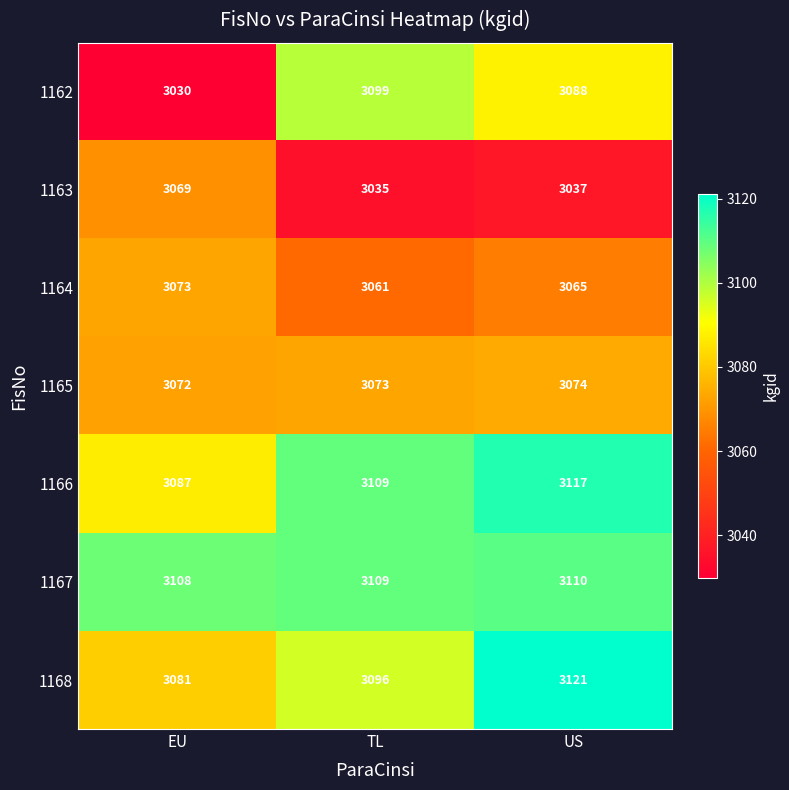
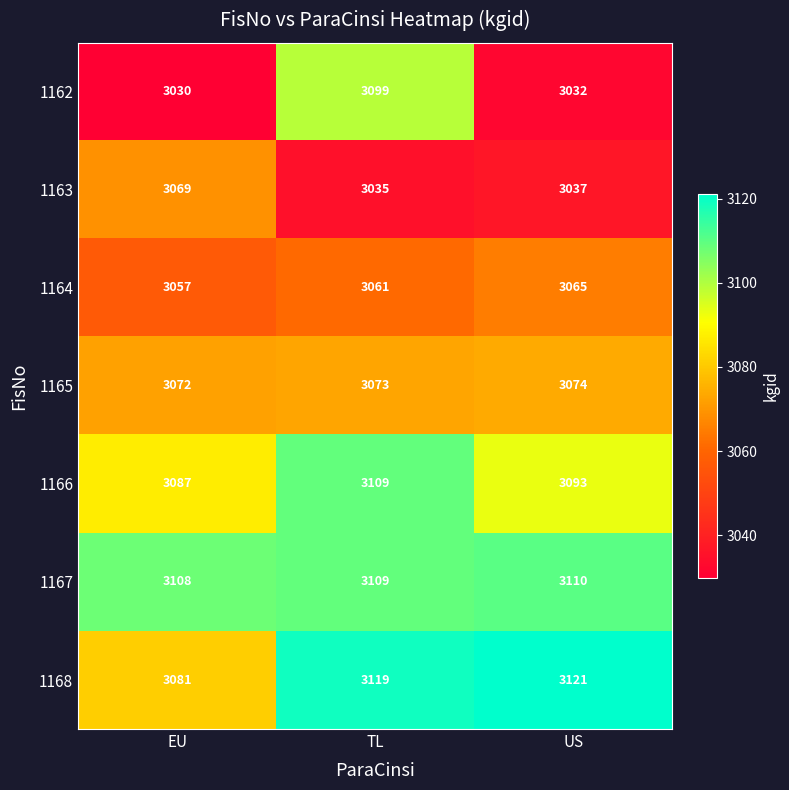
1162, US: 3088 -> 3032
1164, EU: 3073 -> 3057
1166, US: 3117 -> 3093
1168, TL: 3096 -> 3119
